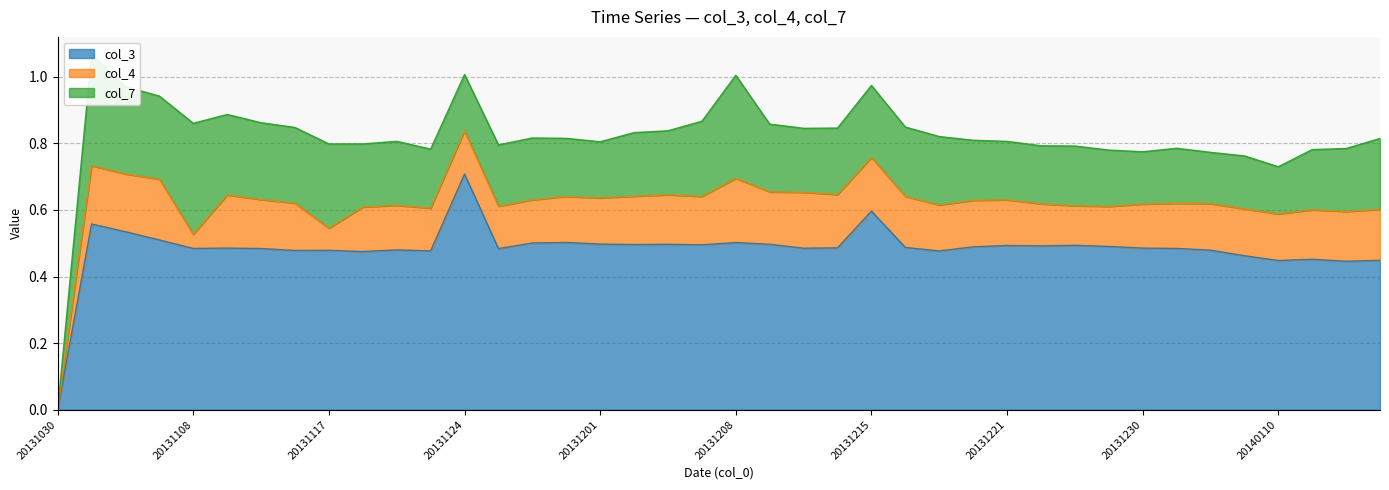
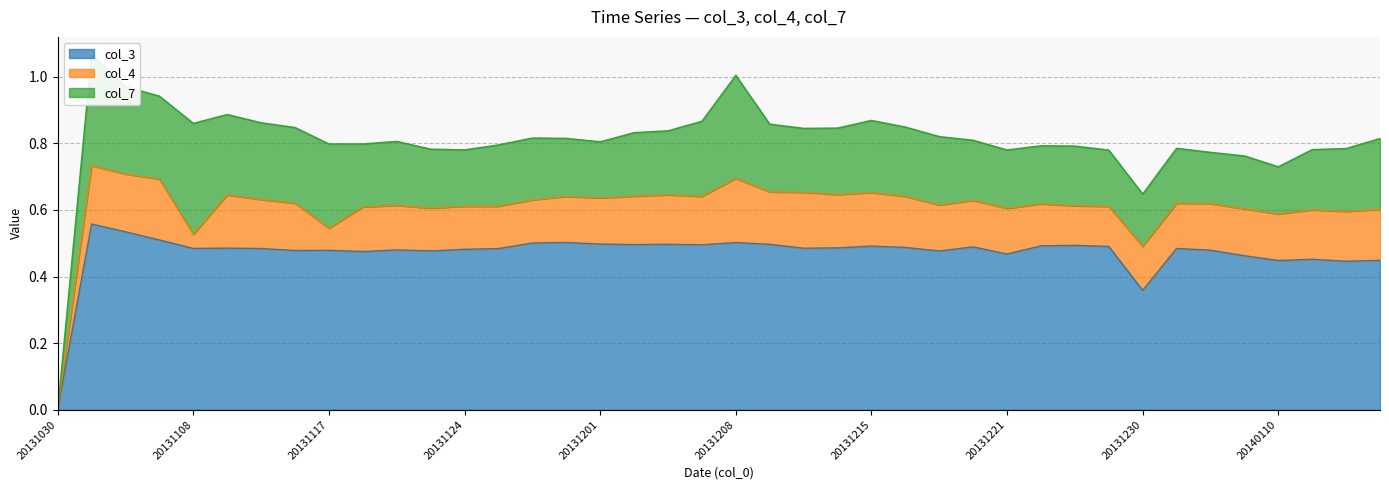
col_3, 20131124: 0.71 -> 0.48
col_3, 20131215: 0.60 -> 0.49
col_3, 20131221: 0.49 -> 0.47
col_3, 20131230: 0.49 -> 0.36
